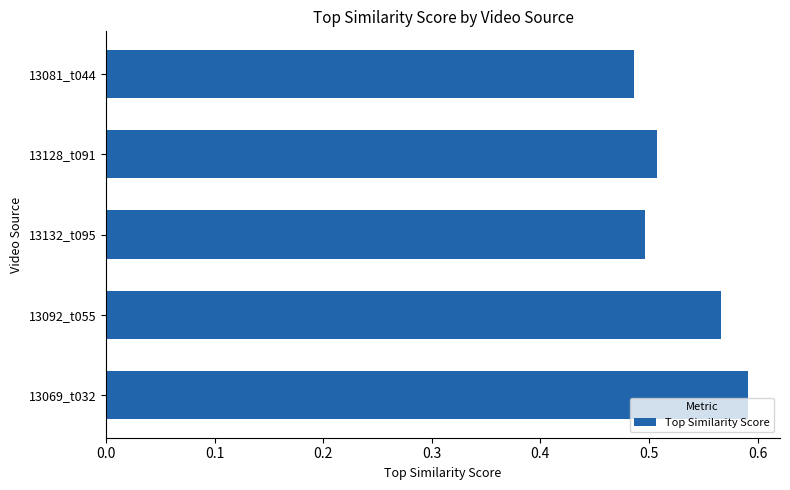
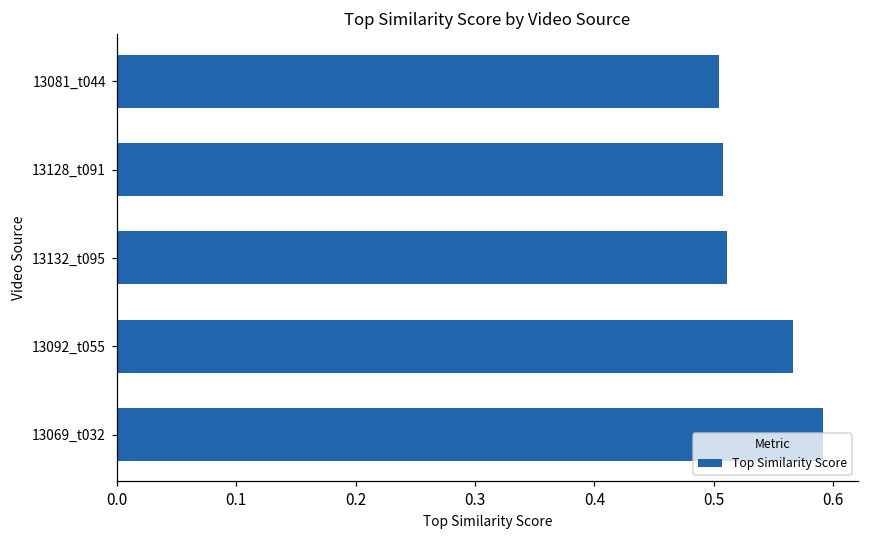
13081_t044: 0.486 -> 0.504
13132_t095: 0.497 -> 0.511
